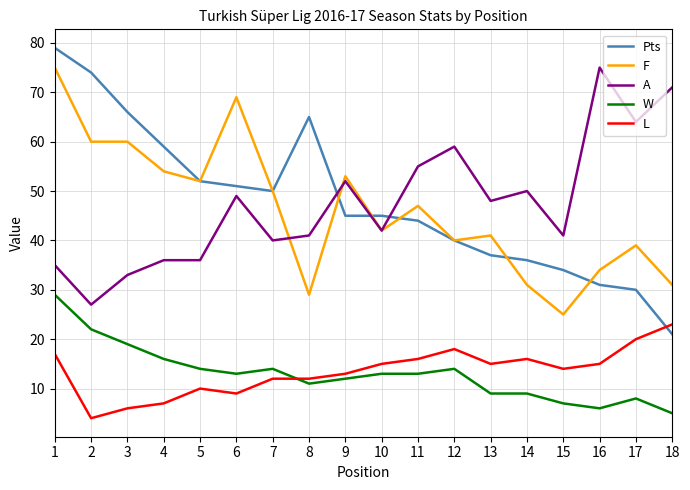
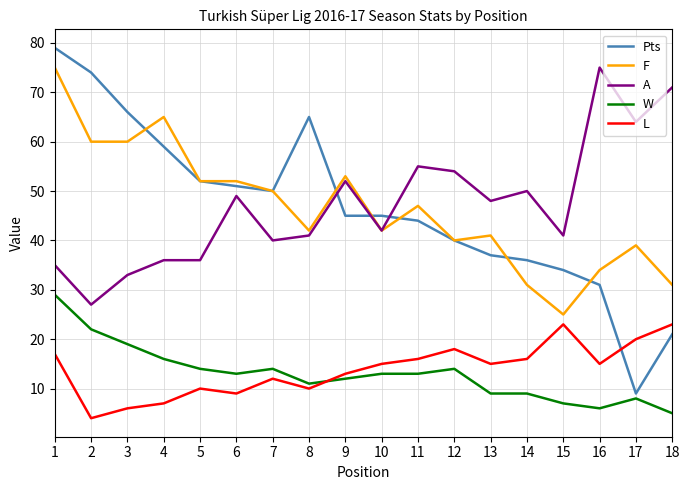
F, 4: 54 -> 65
F, 6: 69 -> 52
F, 8: 29 -> 42
L, 8: 12 -> 10
A, 12: 59 -> 54
L, 15: 14 -> 23
Pts, 17: 30 -> 9
